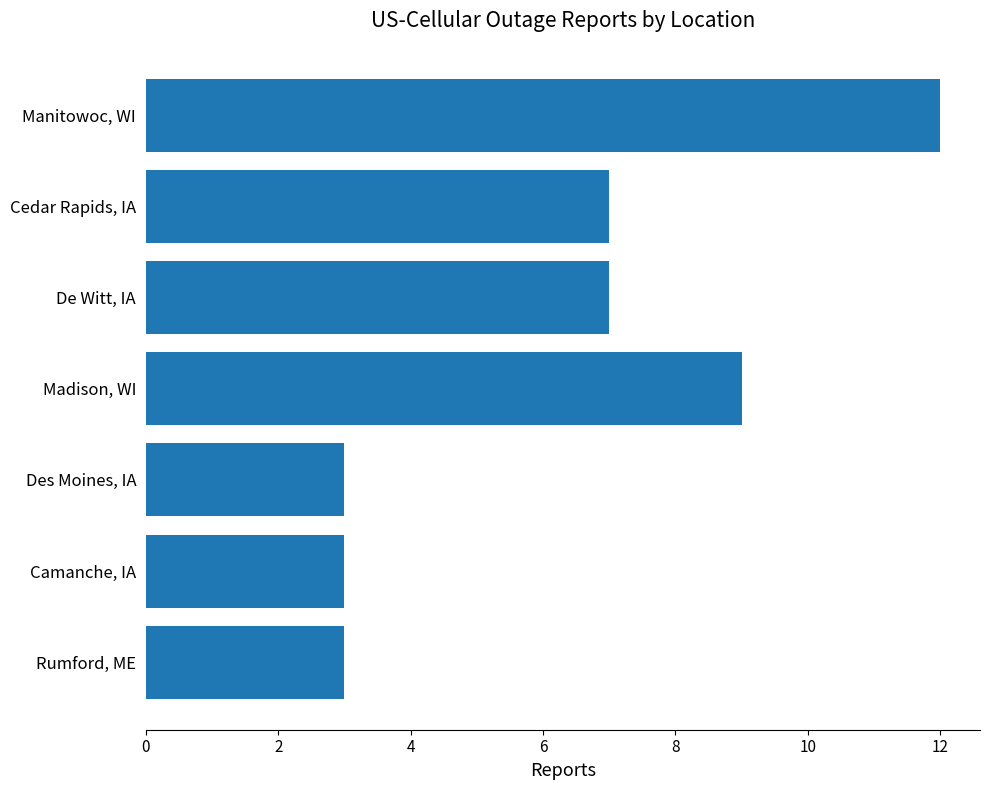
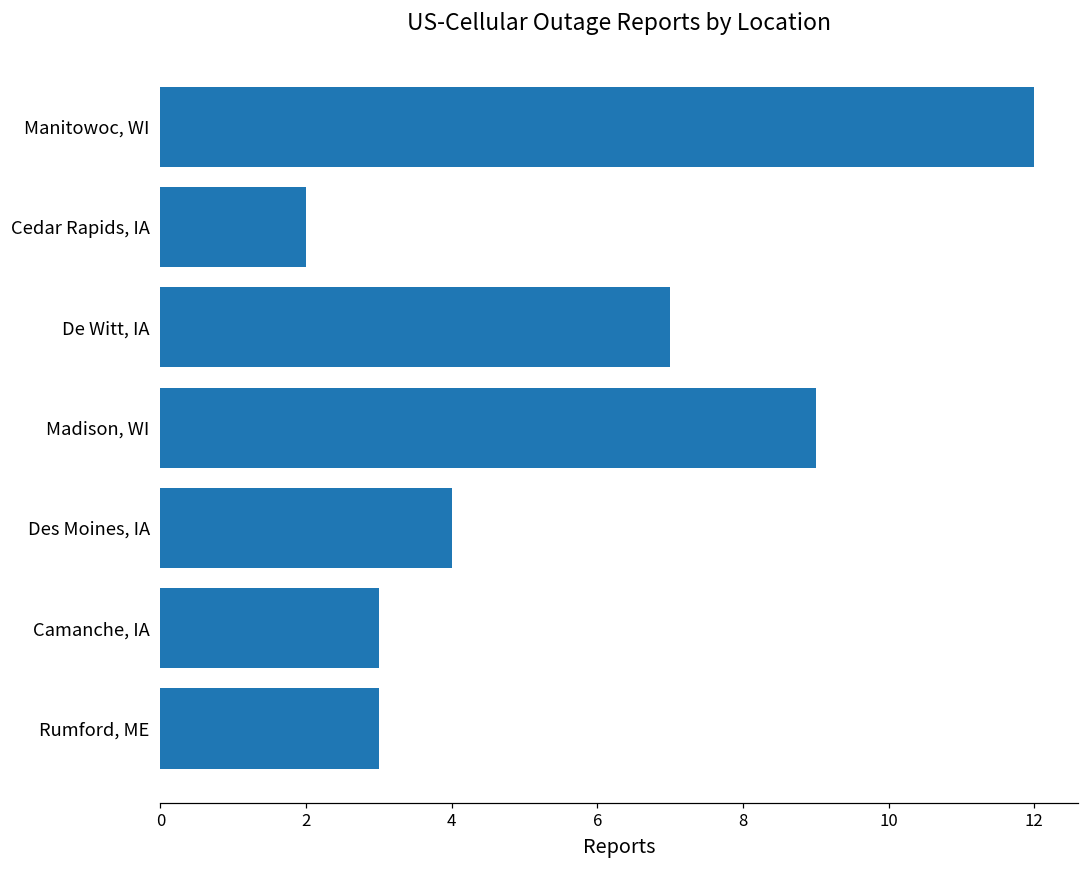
Cedar Rapids, IA: 7 -> 2
Des Moines, IA: 3 -> 4
